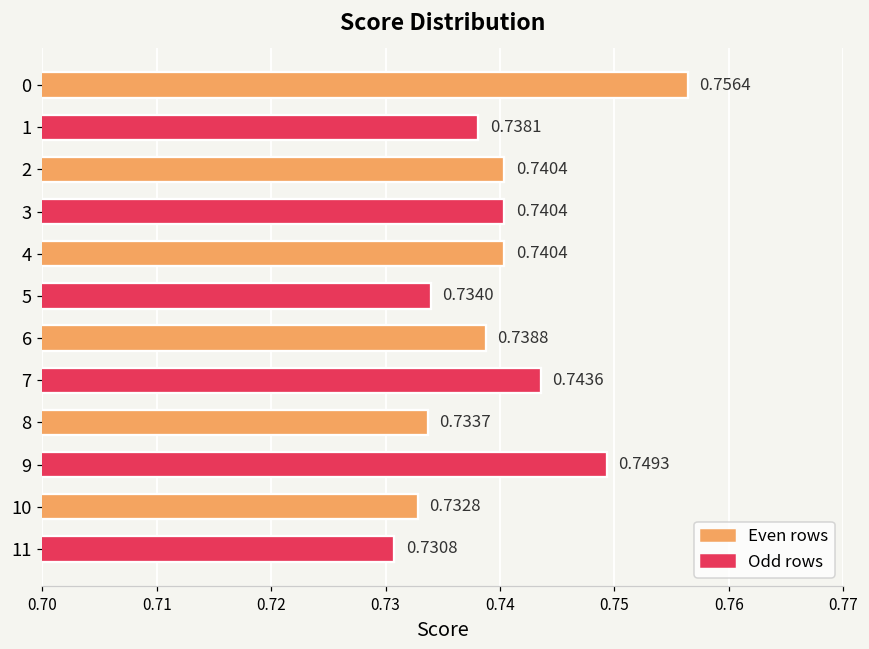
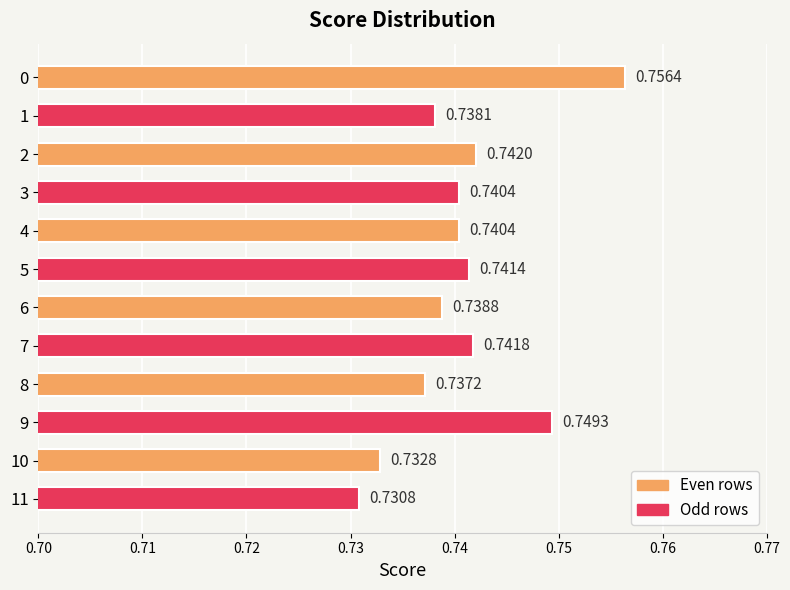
2: 0.7404 -> 0.7420
5: 0.7340 -> 0.7414
7: 0.7436 -> 0.7418
8: 0.7337 -> 0.7372
